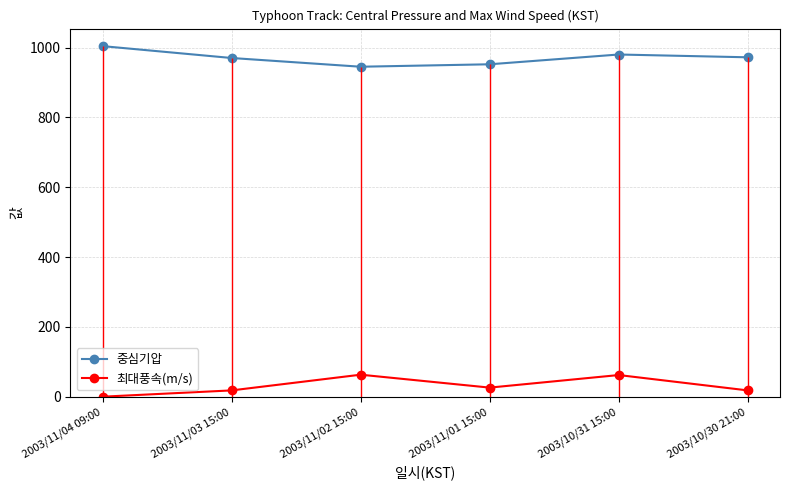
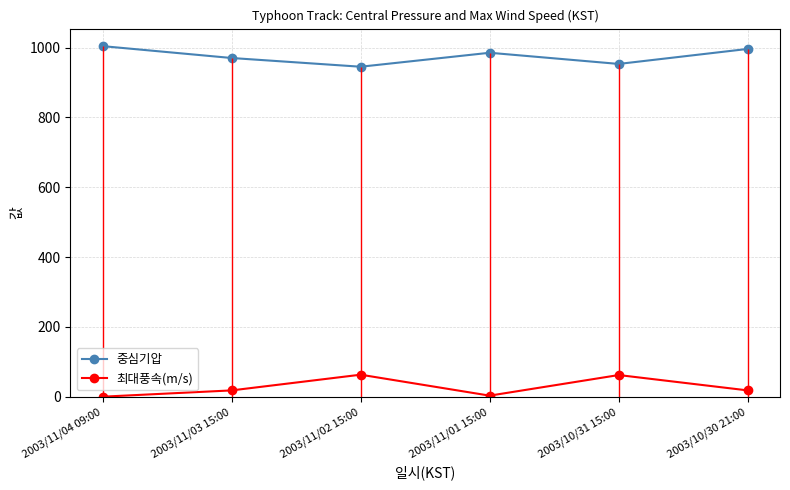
중심기압, 2003/11/01 15:00: 950 -> 990
최대풍속(m/s), 2003/11/01 15:00: 30 -> 0
중심기압, 2003/10/31 15:00: 980 -> 950
중심기압, 2003/10/30 21:00: 970 -> 1000
